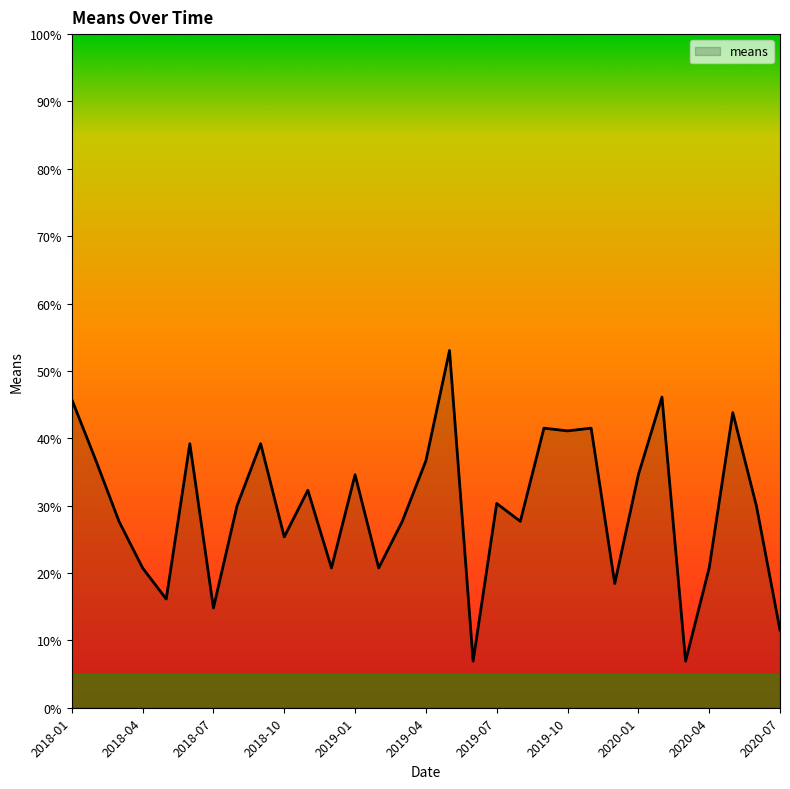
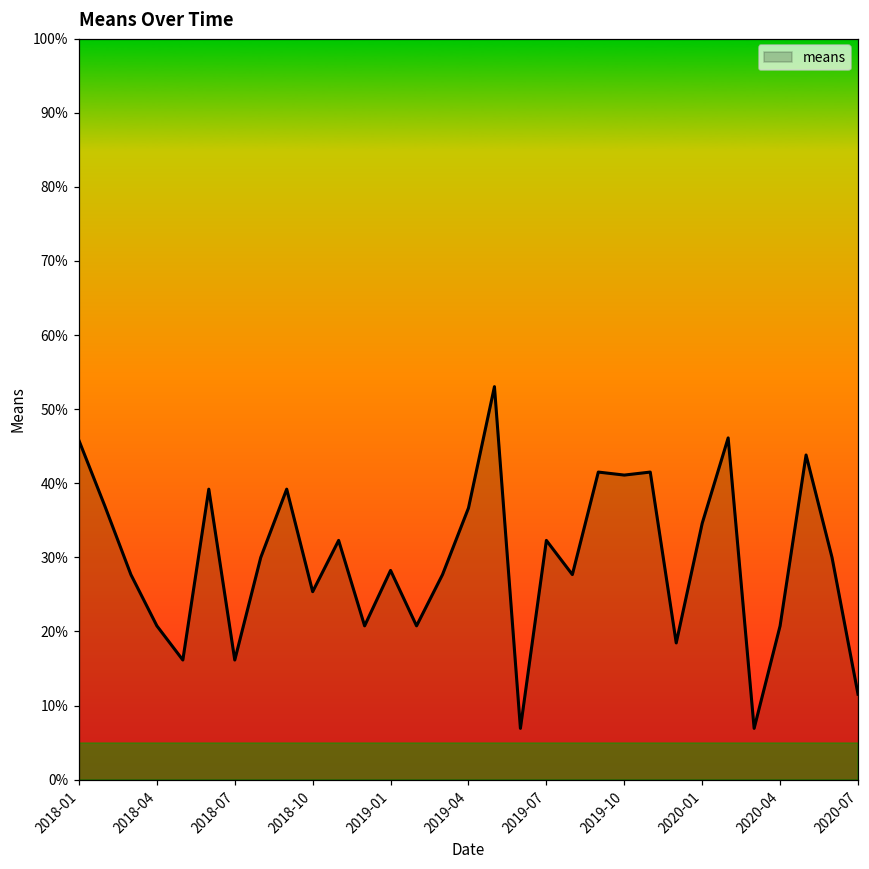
2018-07: 15% -> 16%
2019-01: 35% -> 28%
2019-07: 30% -> 32%
